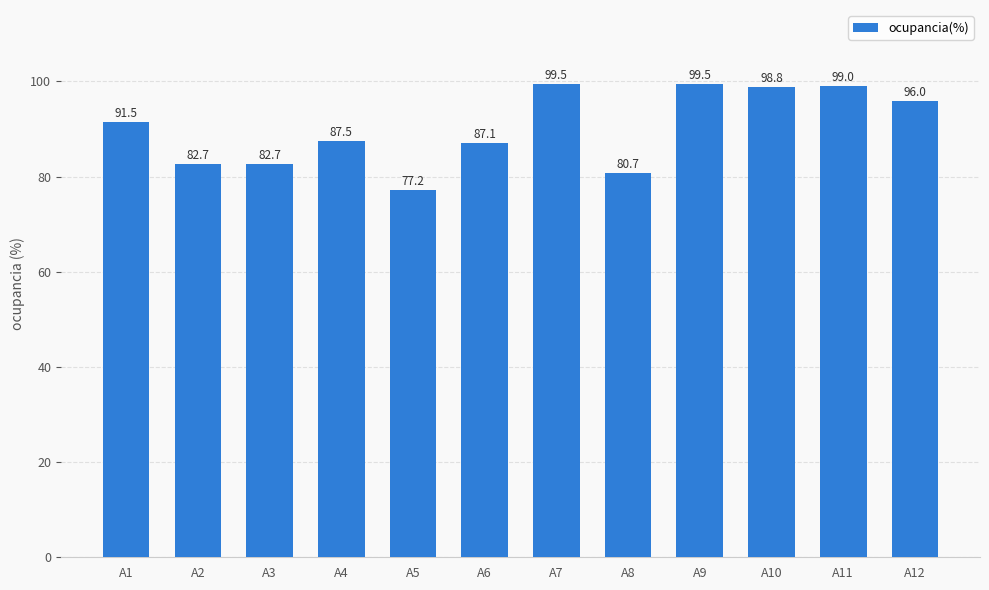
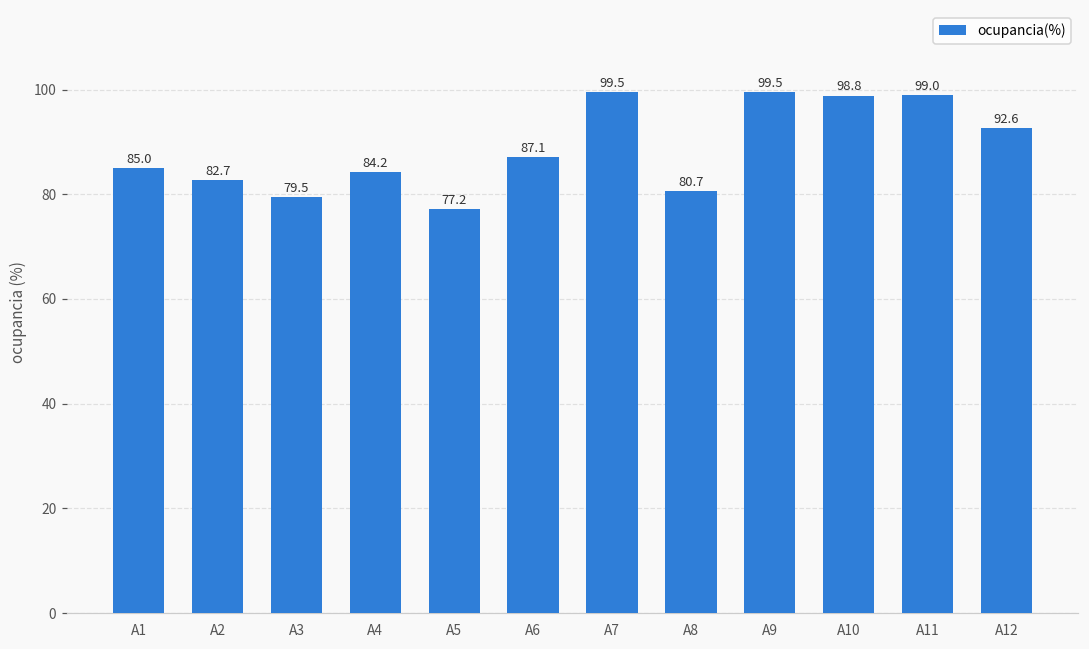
A1: 91.5 -> 85.0
A3: 82.7 -> 79.5
A4: 87.5 -> 84.2
A12: 96.0 -> 92.6
